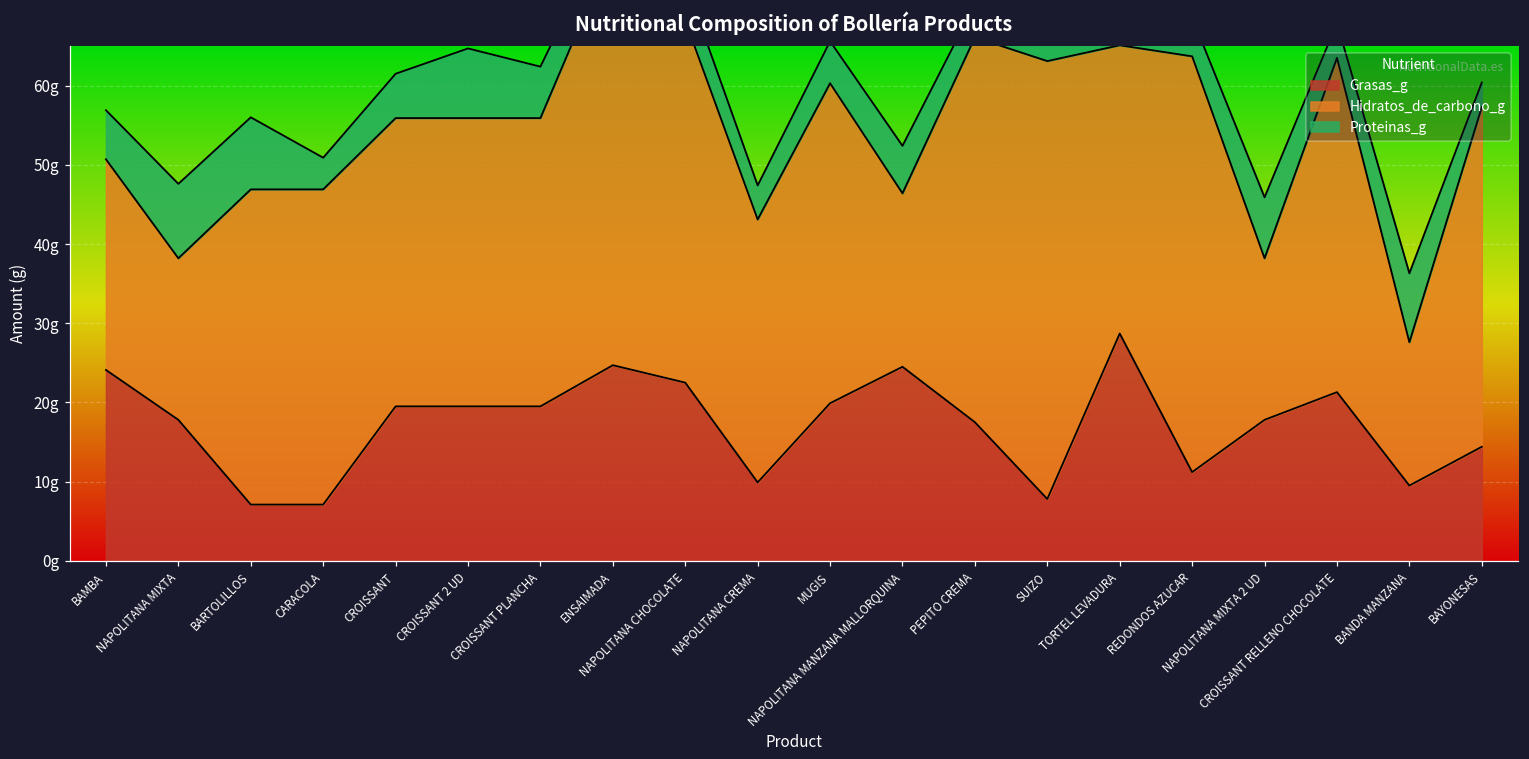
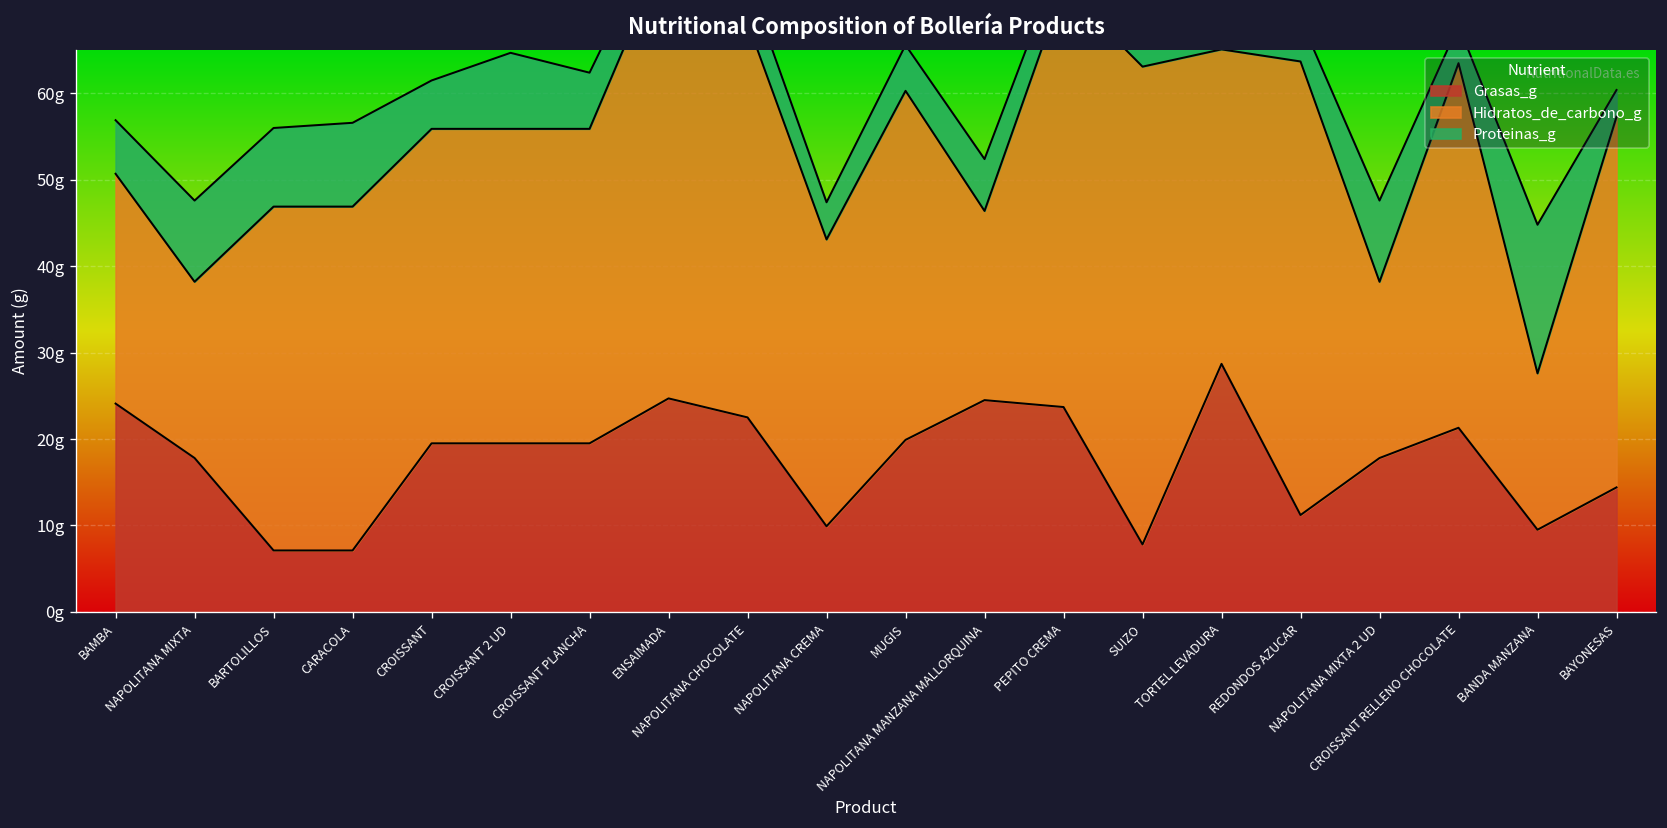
Proteinas_g, CARACOLA: 4g -> 10g
Grasas_g, PEPITO CREMA: 18g -> 24g
Proteinas_g, NAPOLITANA MIXTA 2 UD: 8g -> 9g
Proteinas_g, BANDA MANZANA: 9g -> 17g
